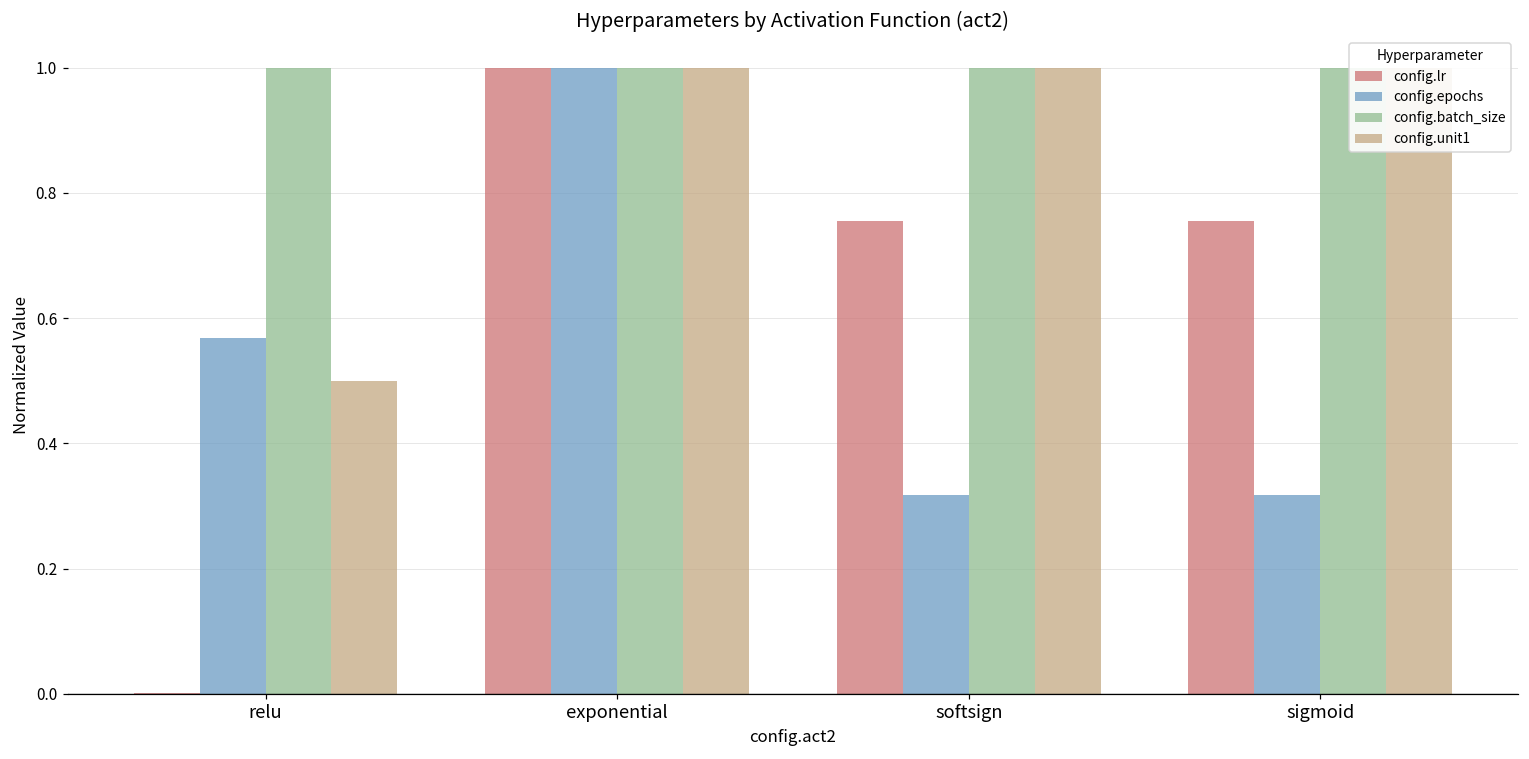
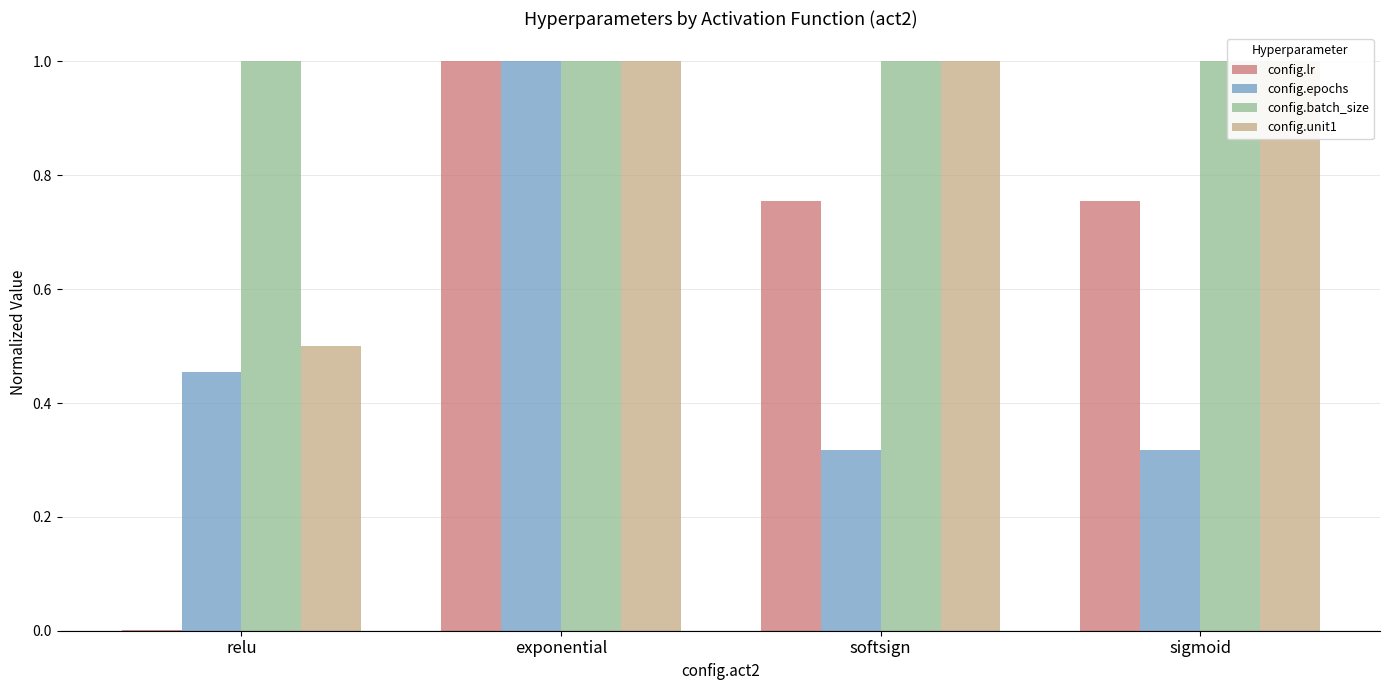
config.epochs, relu: 0.57 -> 0.45
